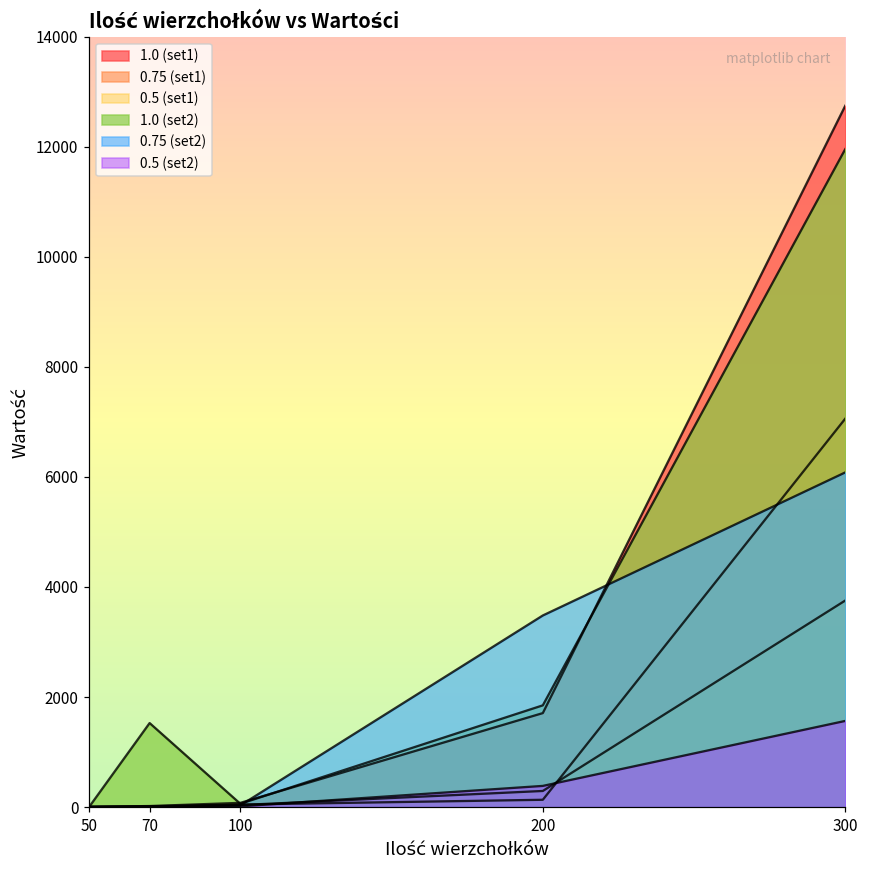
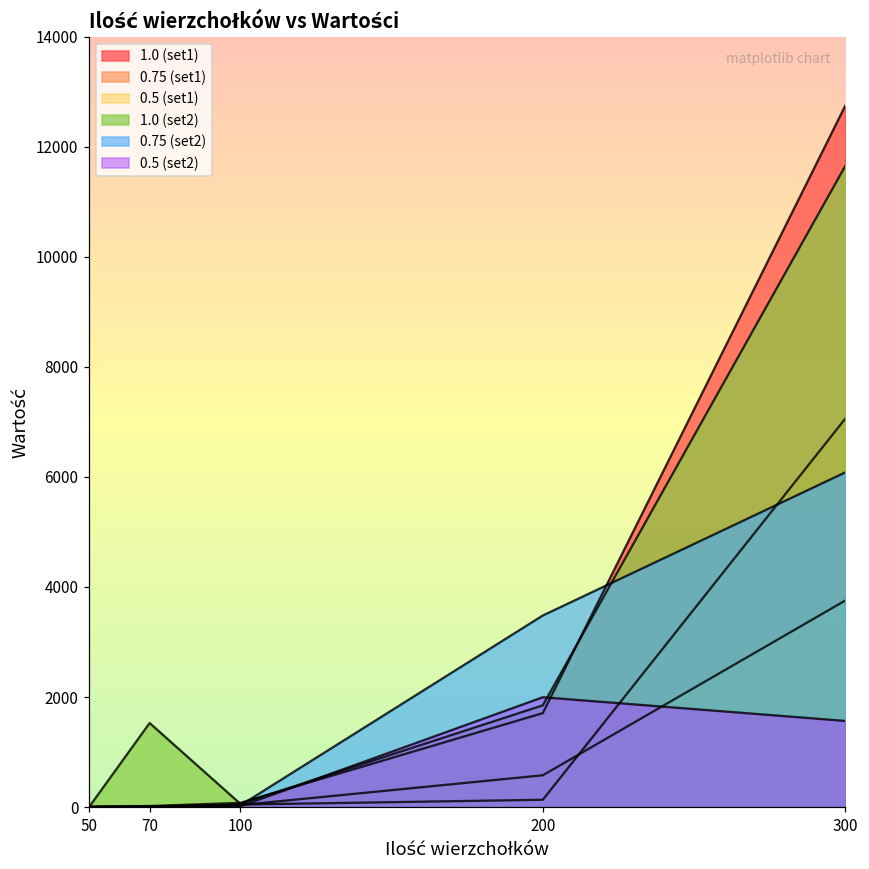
0.5 (set1), 200: 300 -> 600
0.5 (set2), 200: 400 -> 2000
1.0 (set2), 300: 12000 -> 11700
